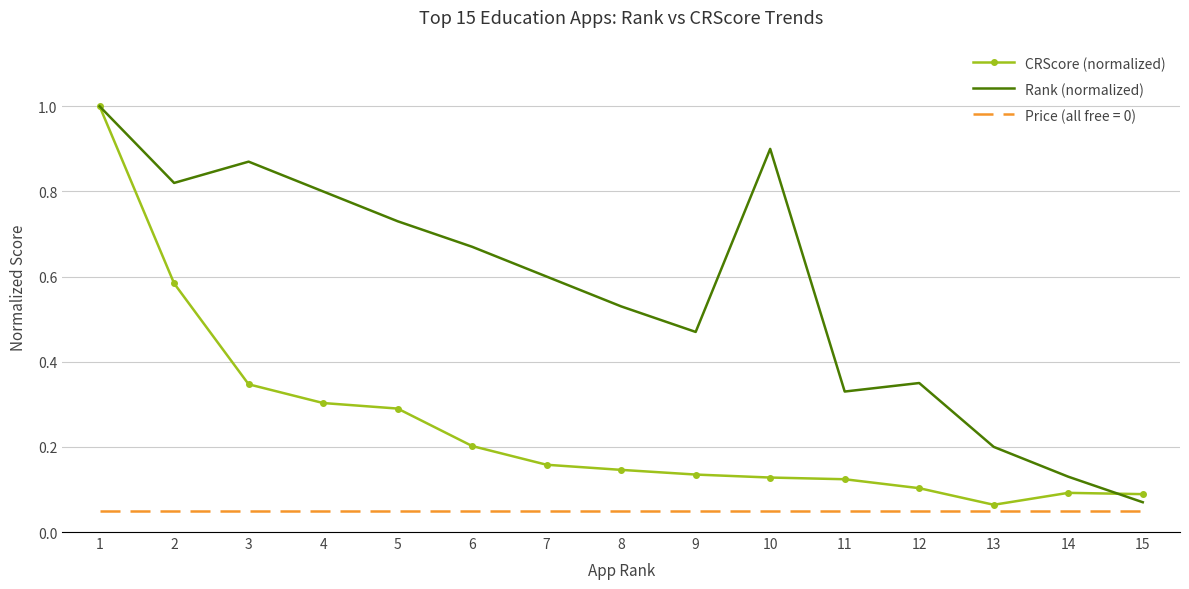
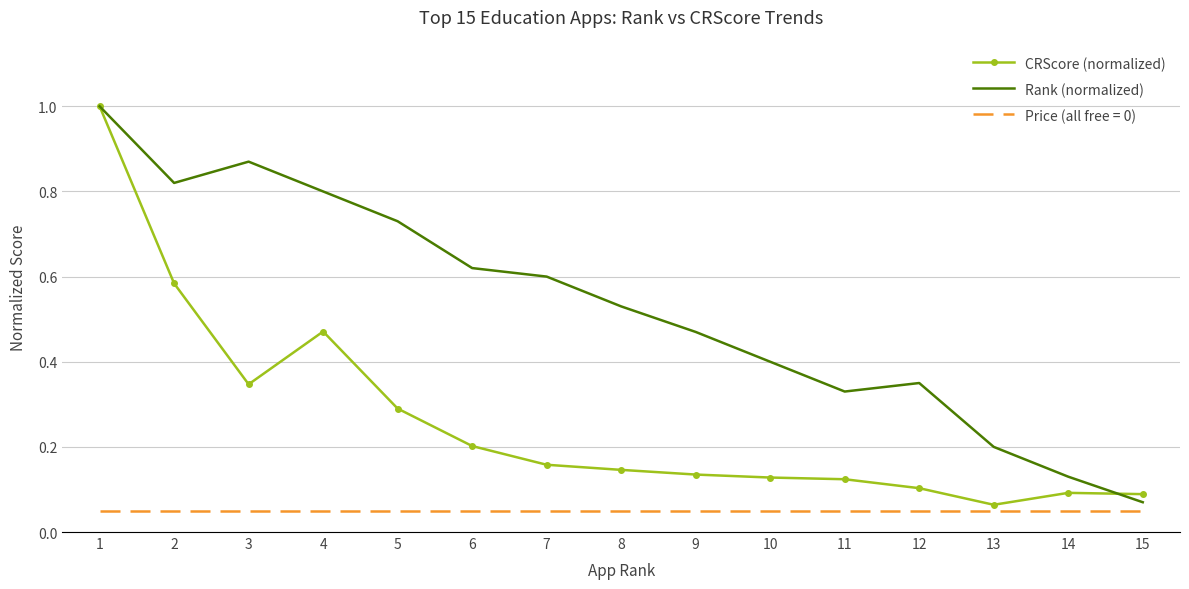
CRScore (normalized), 4: 0.30 -> 0.47
Rank (normalized), 6: 0.67 -> 0.62
Rank (normalized), 10: 0.9 -> 0.4
